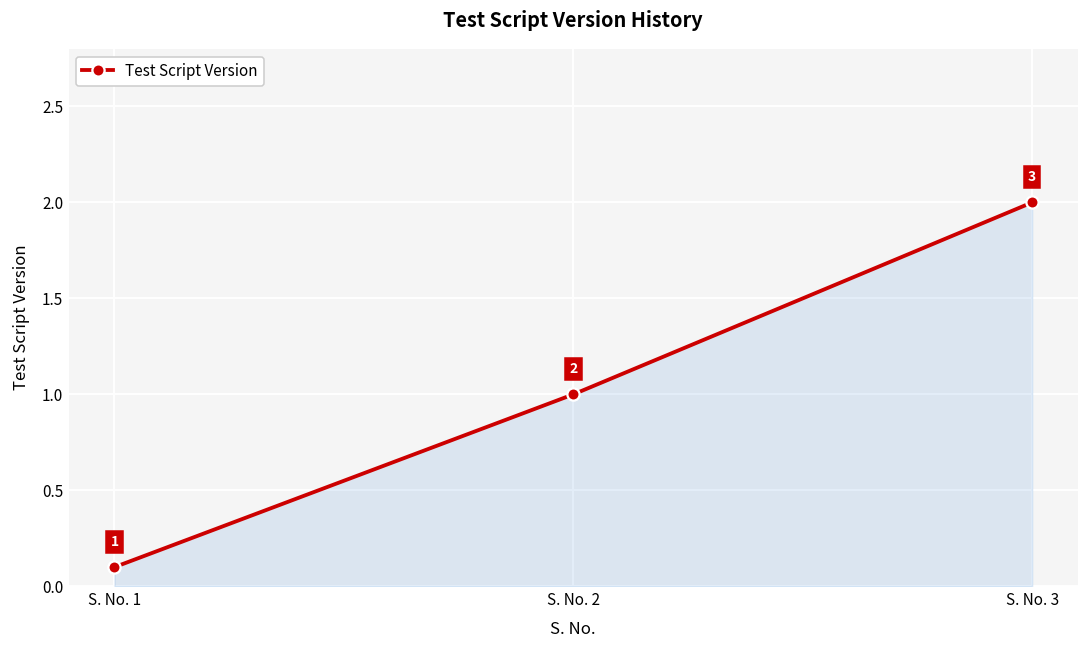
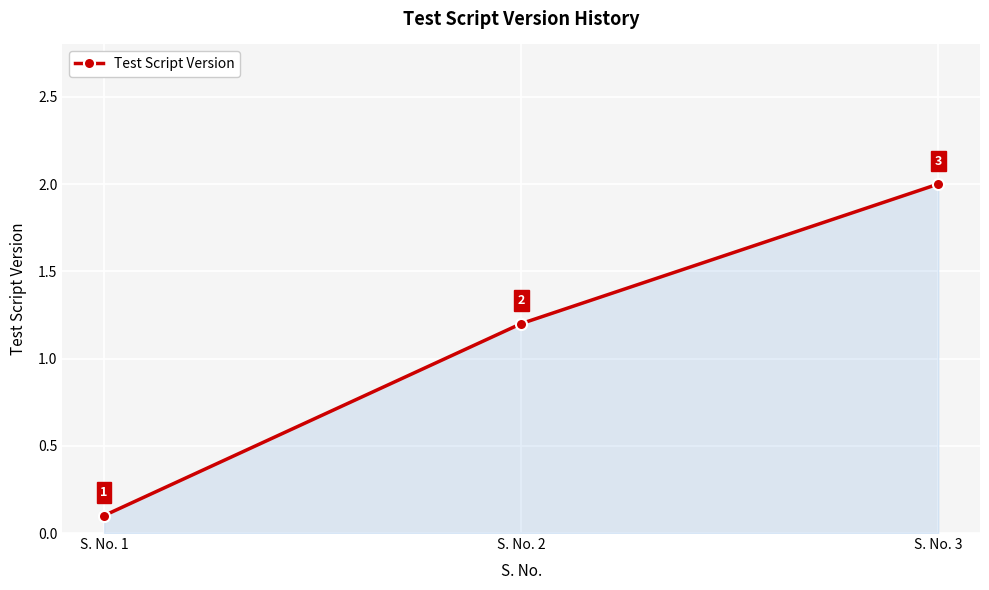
S. No. 2: 1.0 -> 1.2
